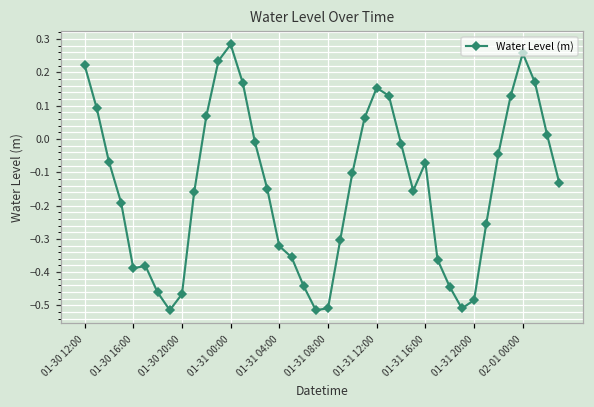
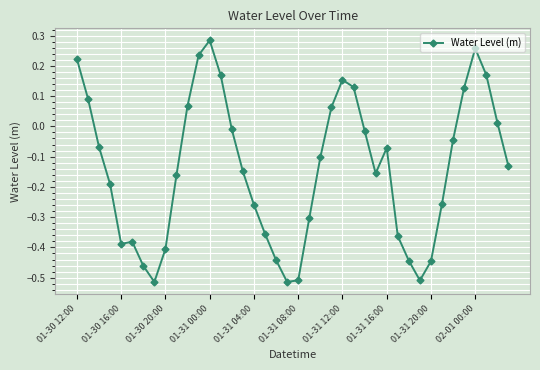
01-30 20:00: -0.47 -> -0.41
01-31 04:00: -0.32 -> -0.26
01-31 20:00: -0.48 -> -0.45
